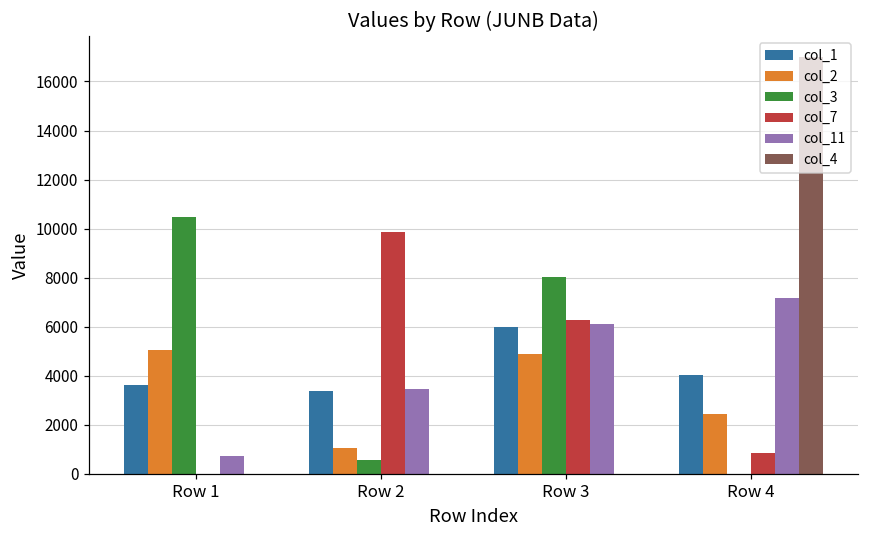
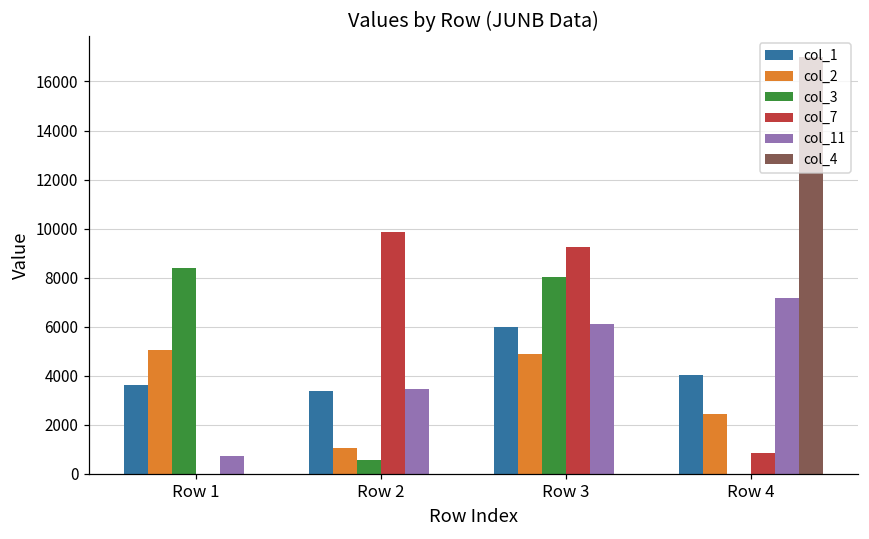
col_3, Row 1: 10500 -> 8400
col_7, Row 3: 6300 -> 9300
